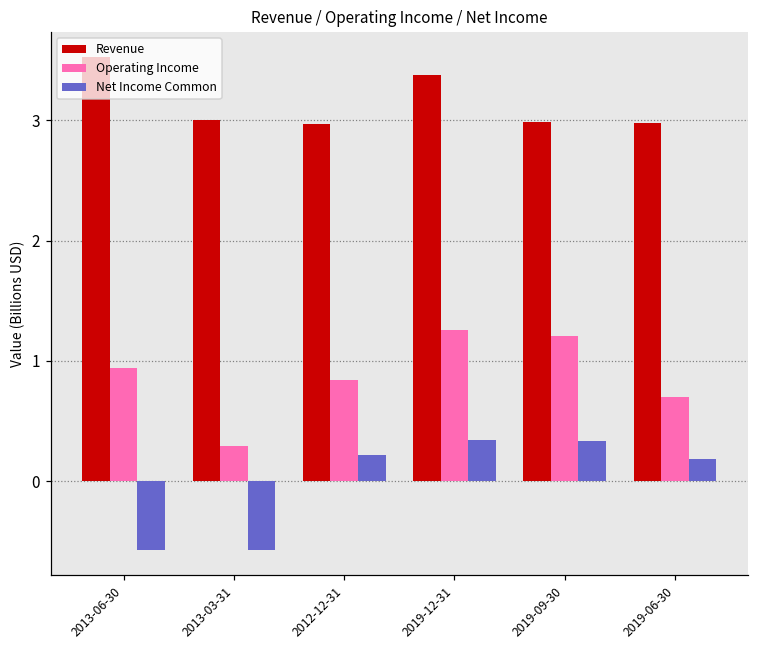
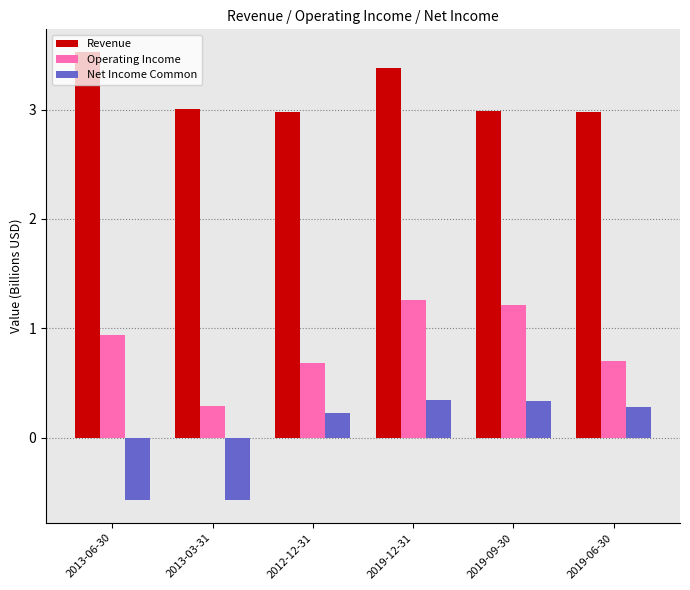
Operating Income, 2012-12-31: 0.84 -> 0.68
Net Income Common, 2019-06-30: 0.19 -> 0.28
